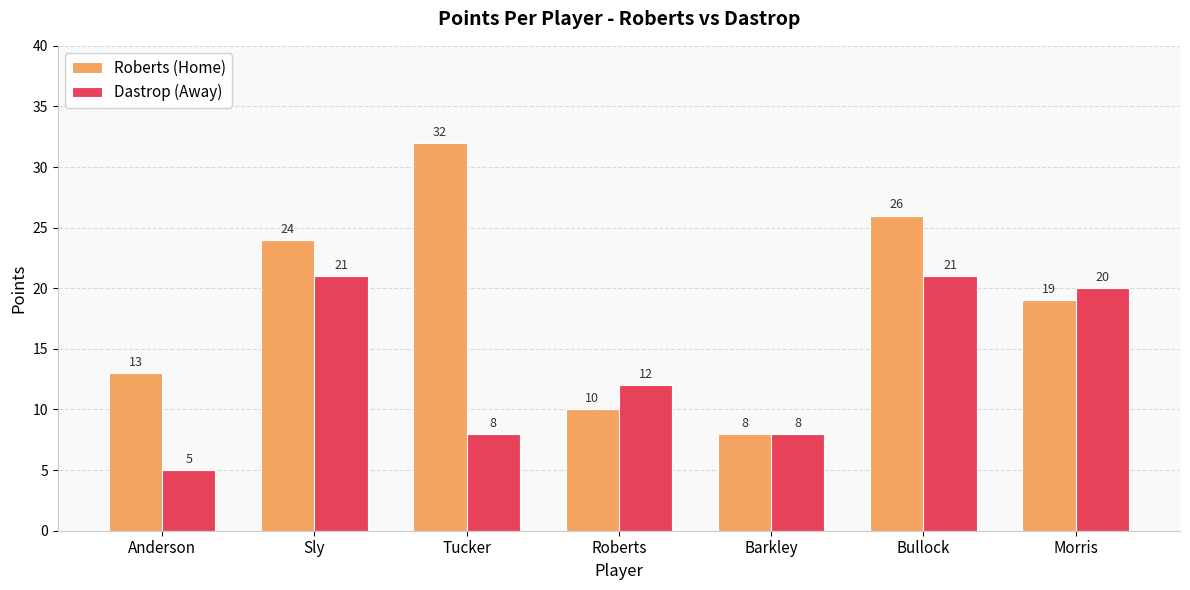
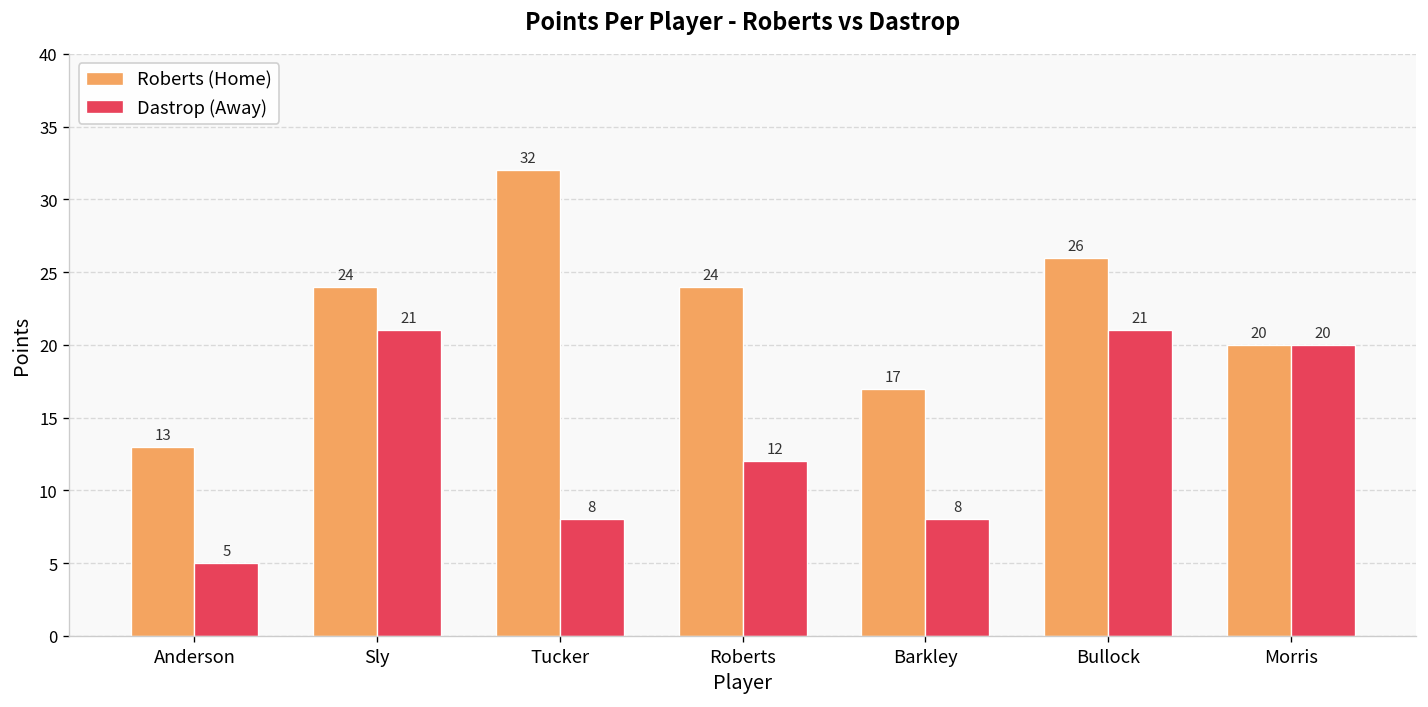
Roberts (Home), Roberts: 10 -> 24
Roberts (Home), Barkley: 8 -> 17
Roberts (Home), Morris: 19 -> 20
